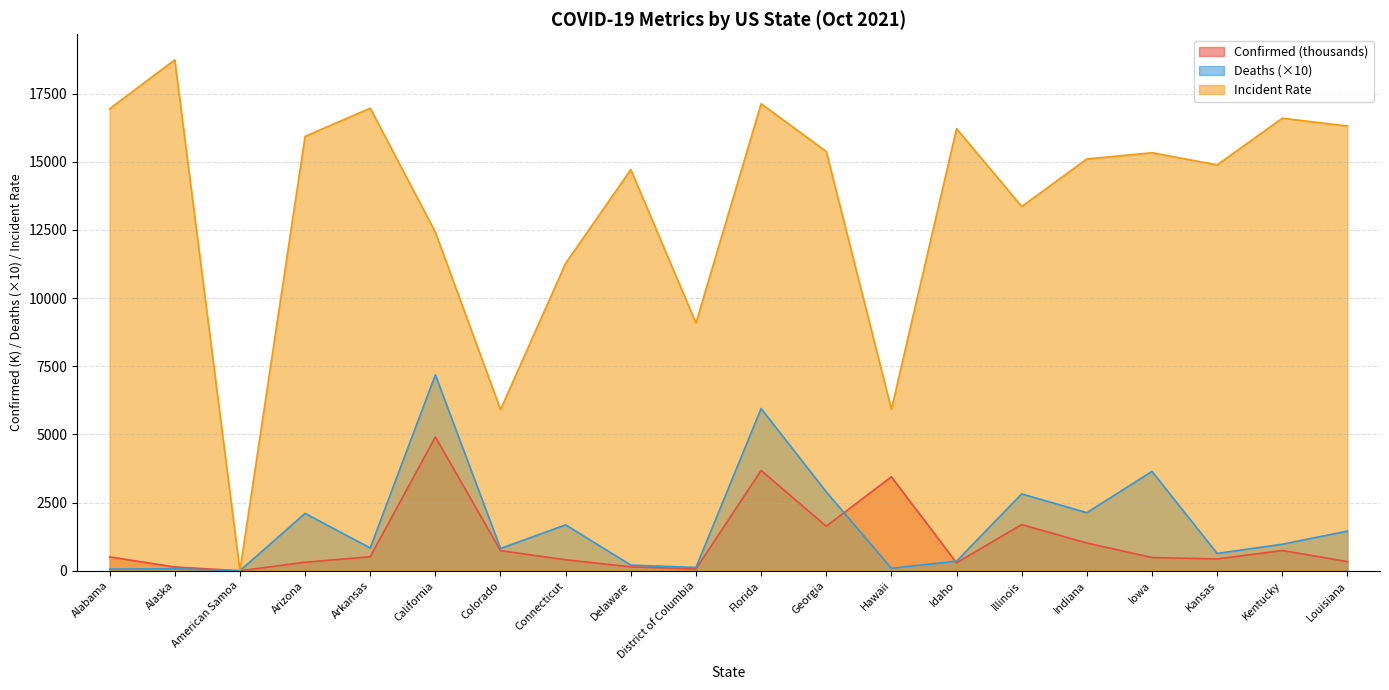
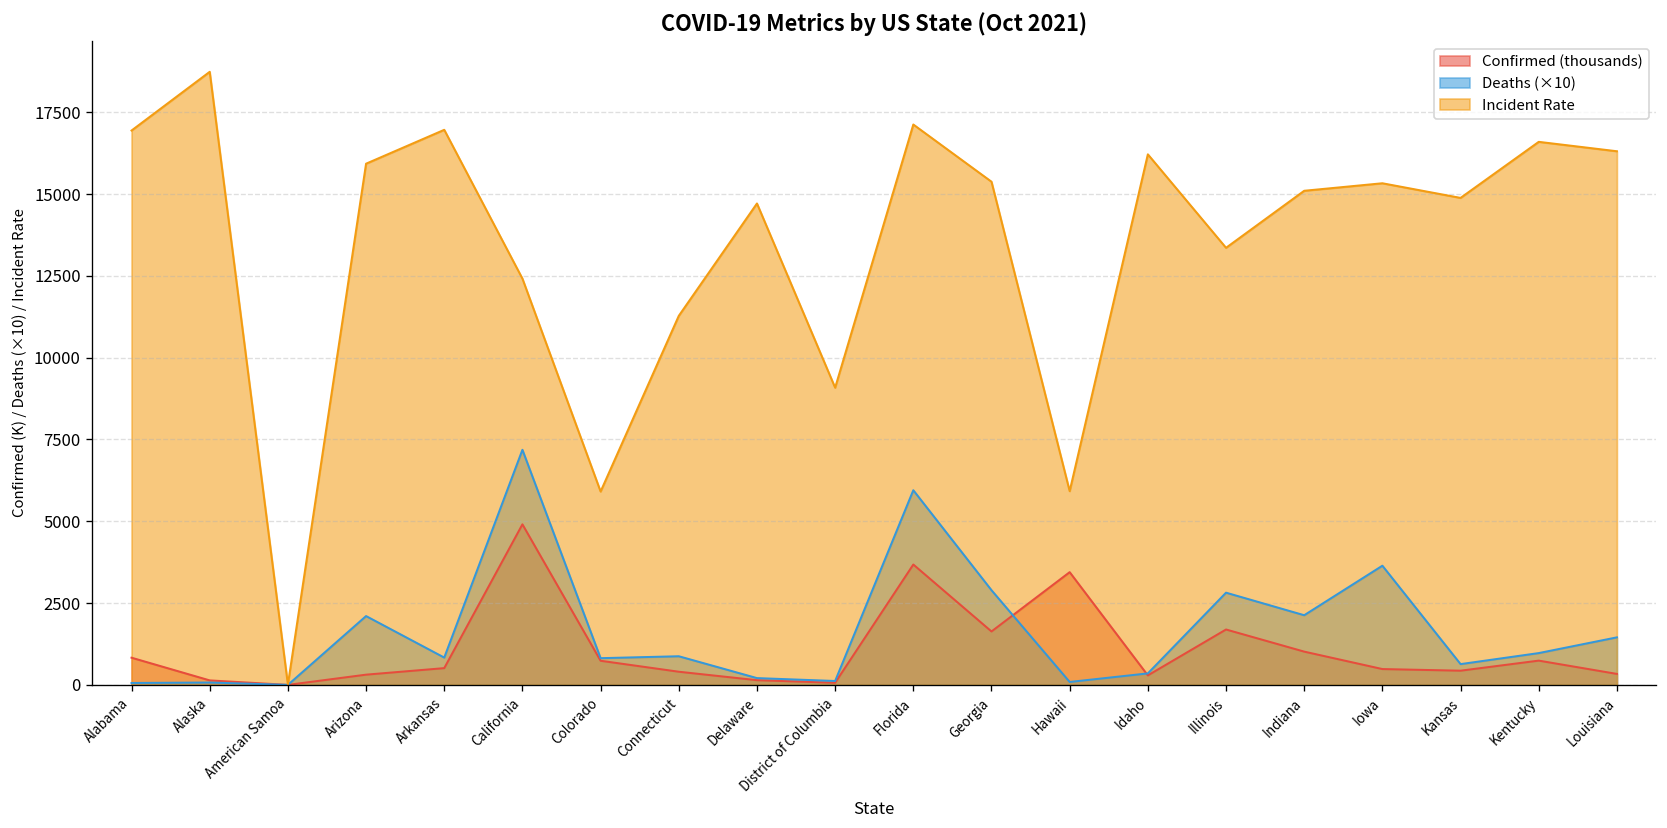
Confirmed (thousands), Alabama: 500 -> 800
Deaths (×10), Connecticut: 1700 -> 900
